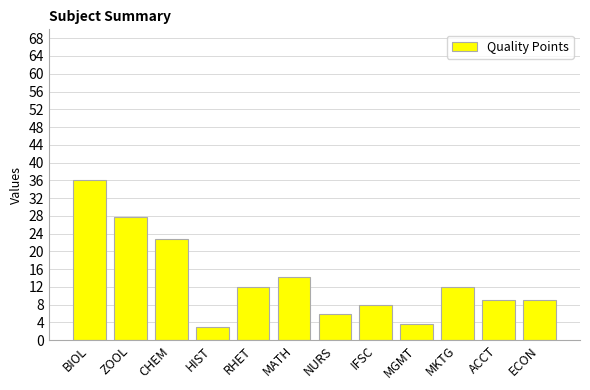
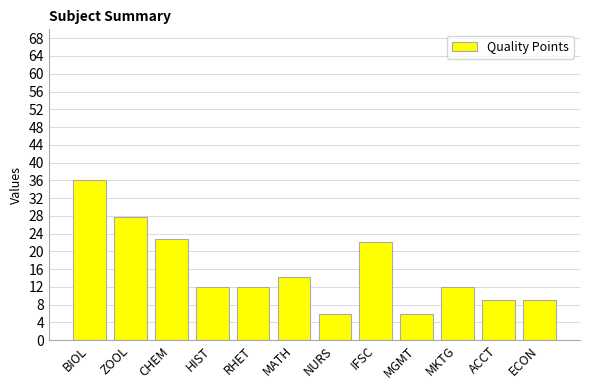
HIST: 3 -> 12
IFSC: 8 -> 22
MGMT: 4 -> 6
